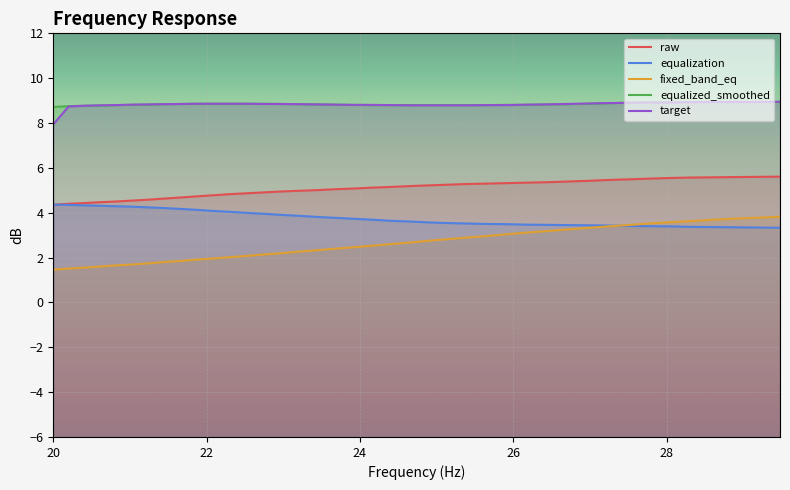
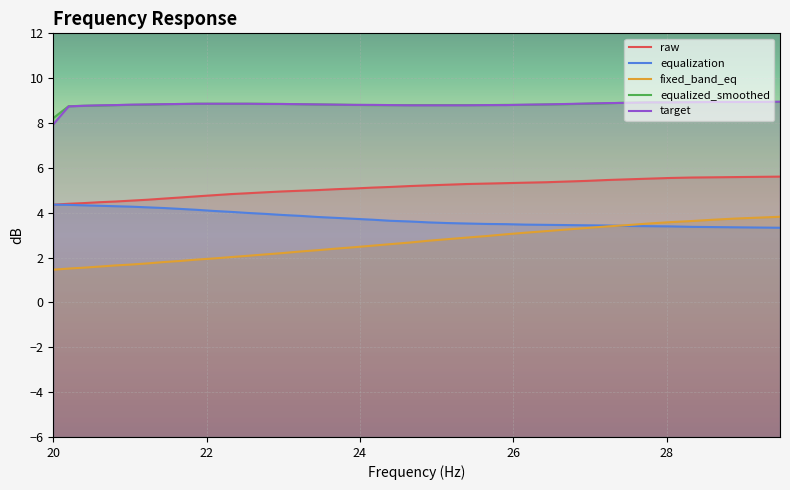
equalized_smoothed, 20: 8.7 -> 8.2
